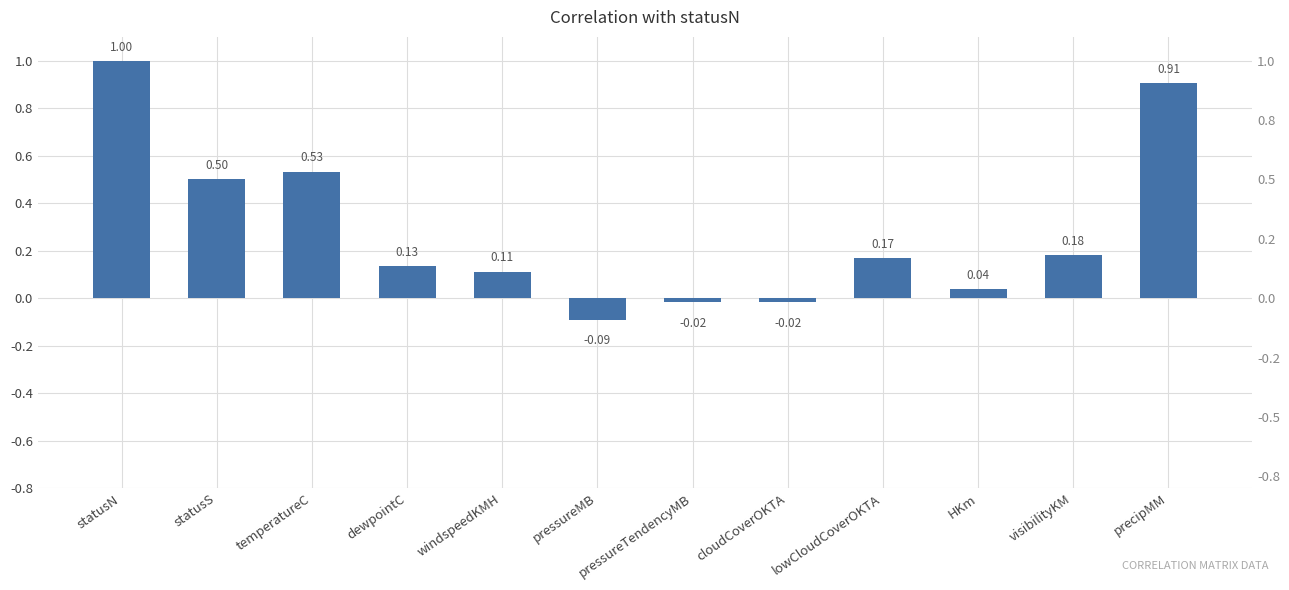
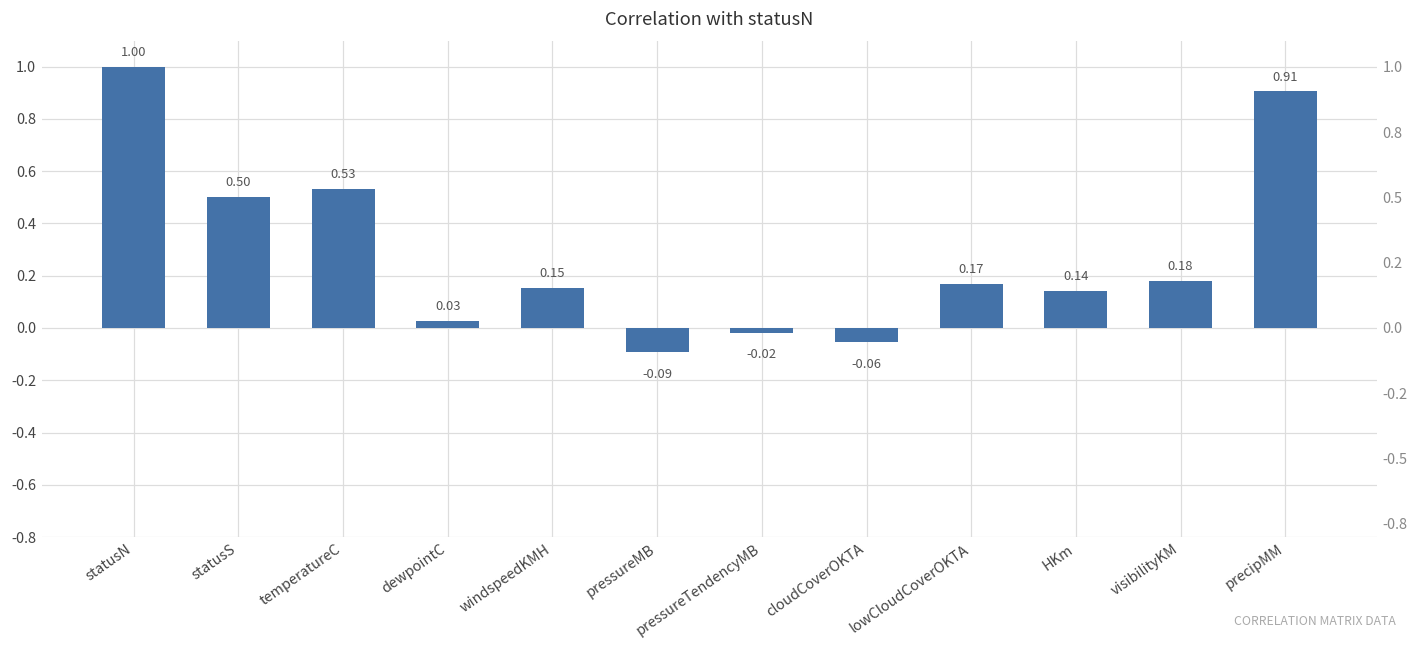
dewpointC: 0.13 -> 0.03
windspeedKMH: 0.11 -> 0.15
cloudCoverOKTA: -0.02 -> -0.06
HKm: 0.04 -> 0.14
